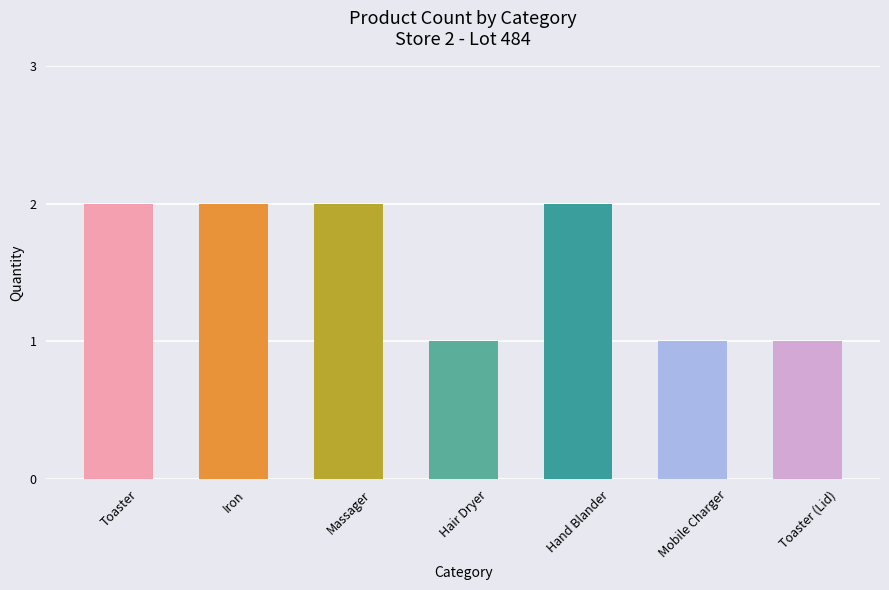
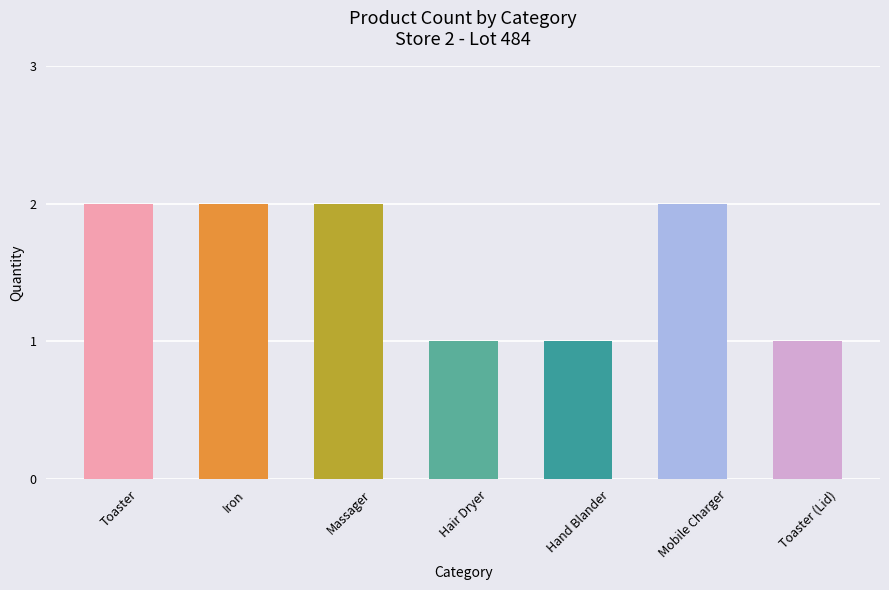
Hand Blander: 2 -> 1
Mobile Charger: 1 -> 2
